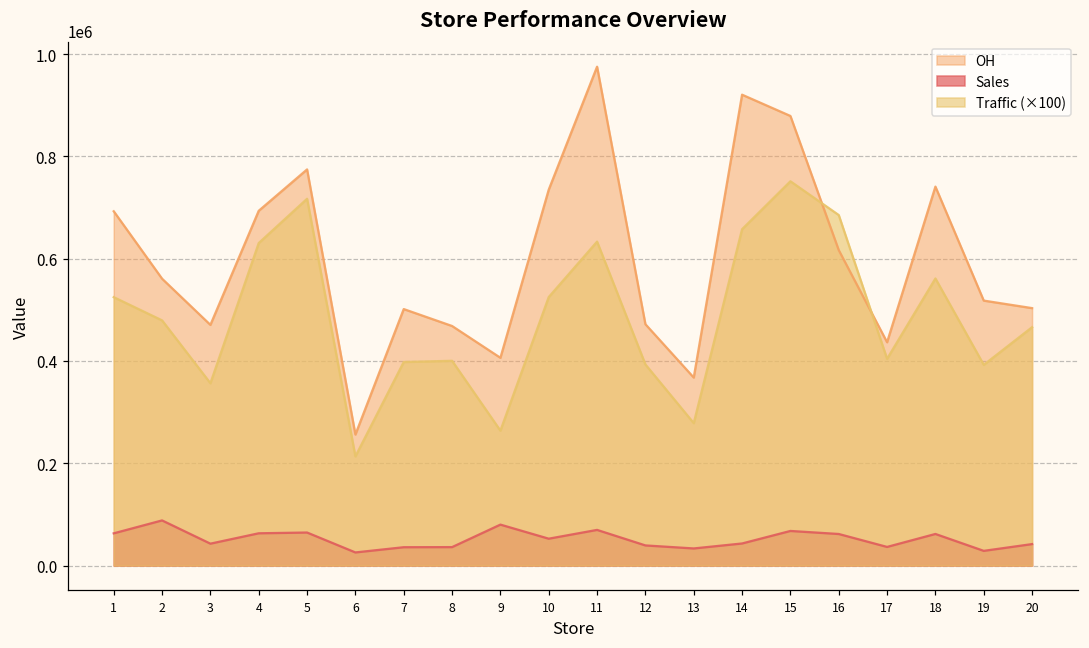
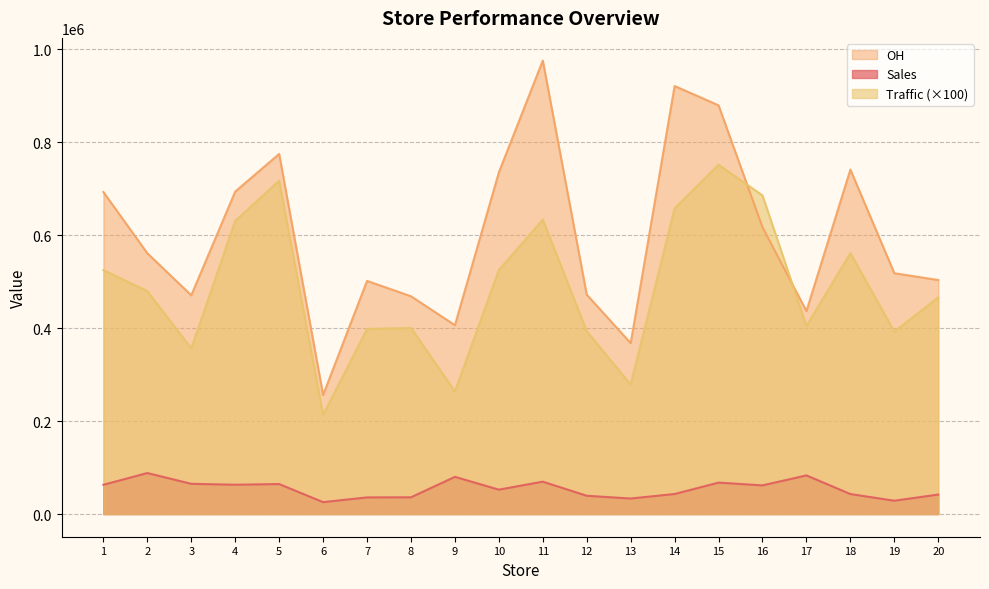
Sales, 3: 40000 -> 70000
Sales, 17: 40000 -> 80000
Sales, 18: 60000 -> 40000
